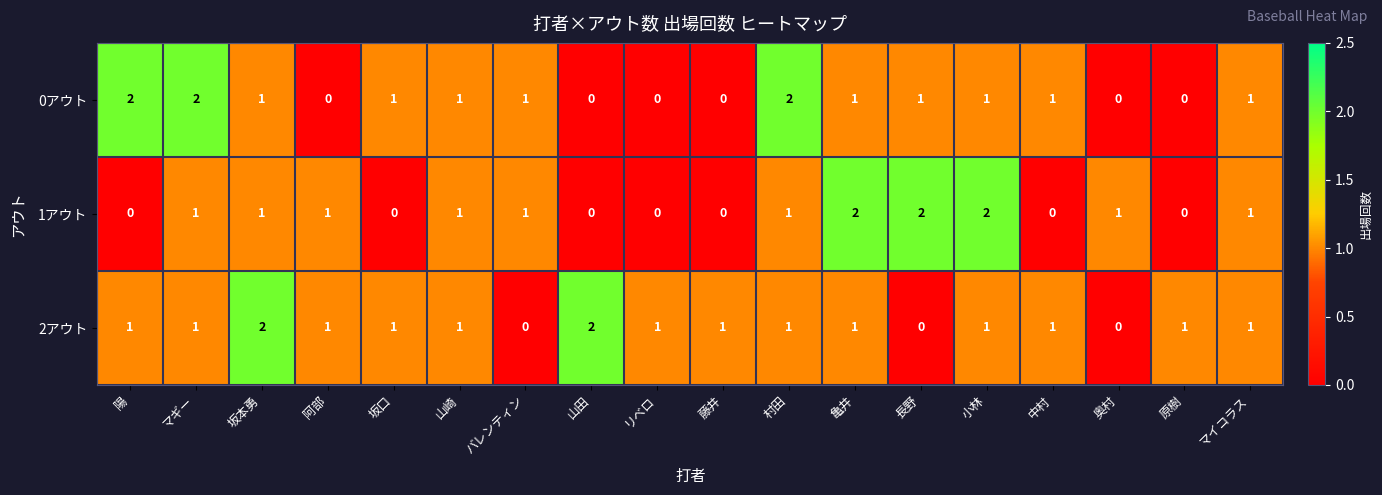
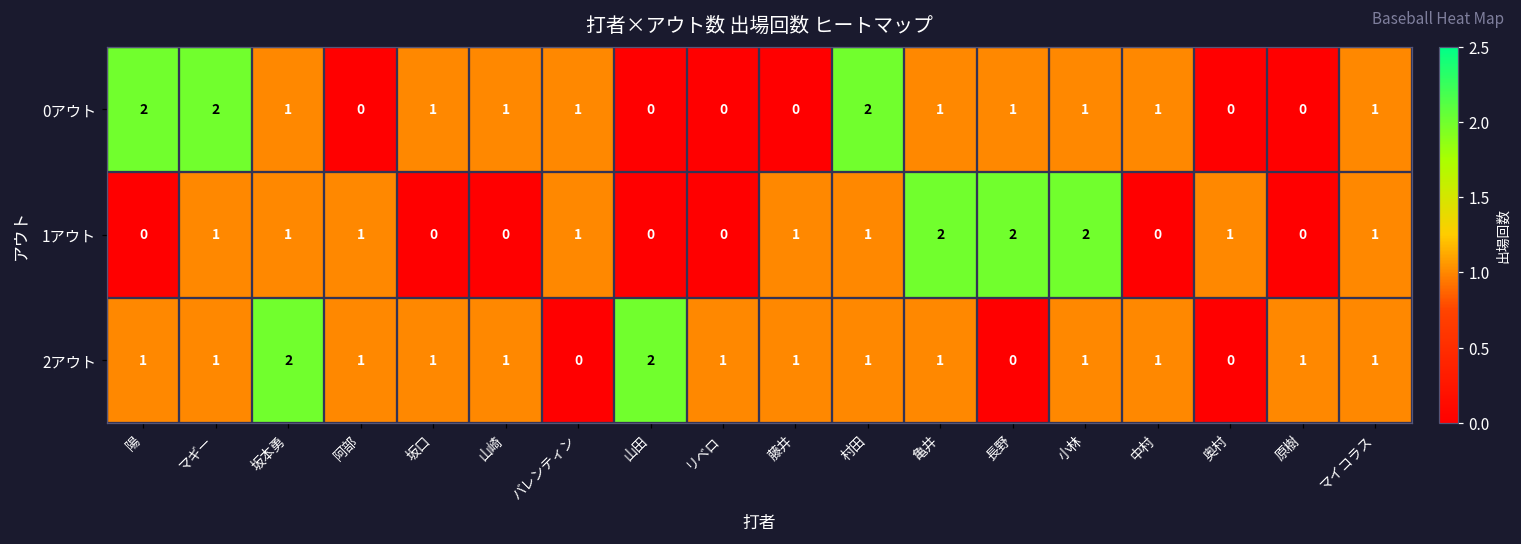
1アウト, 山崎: 1 -> 0
1アウト, 藤井: 0 -> 1
